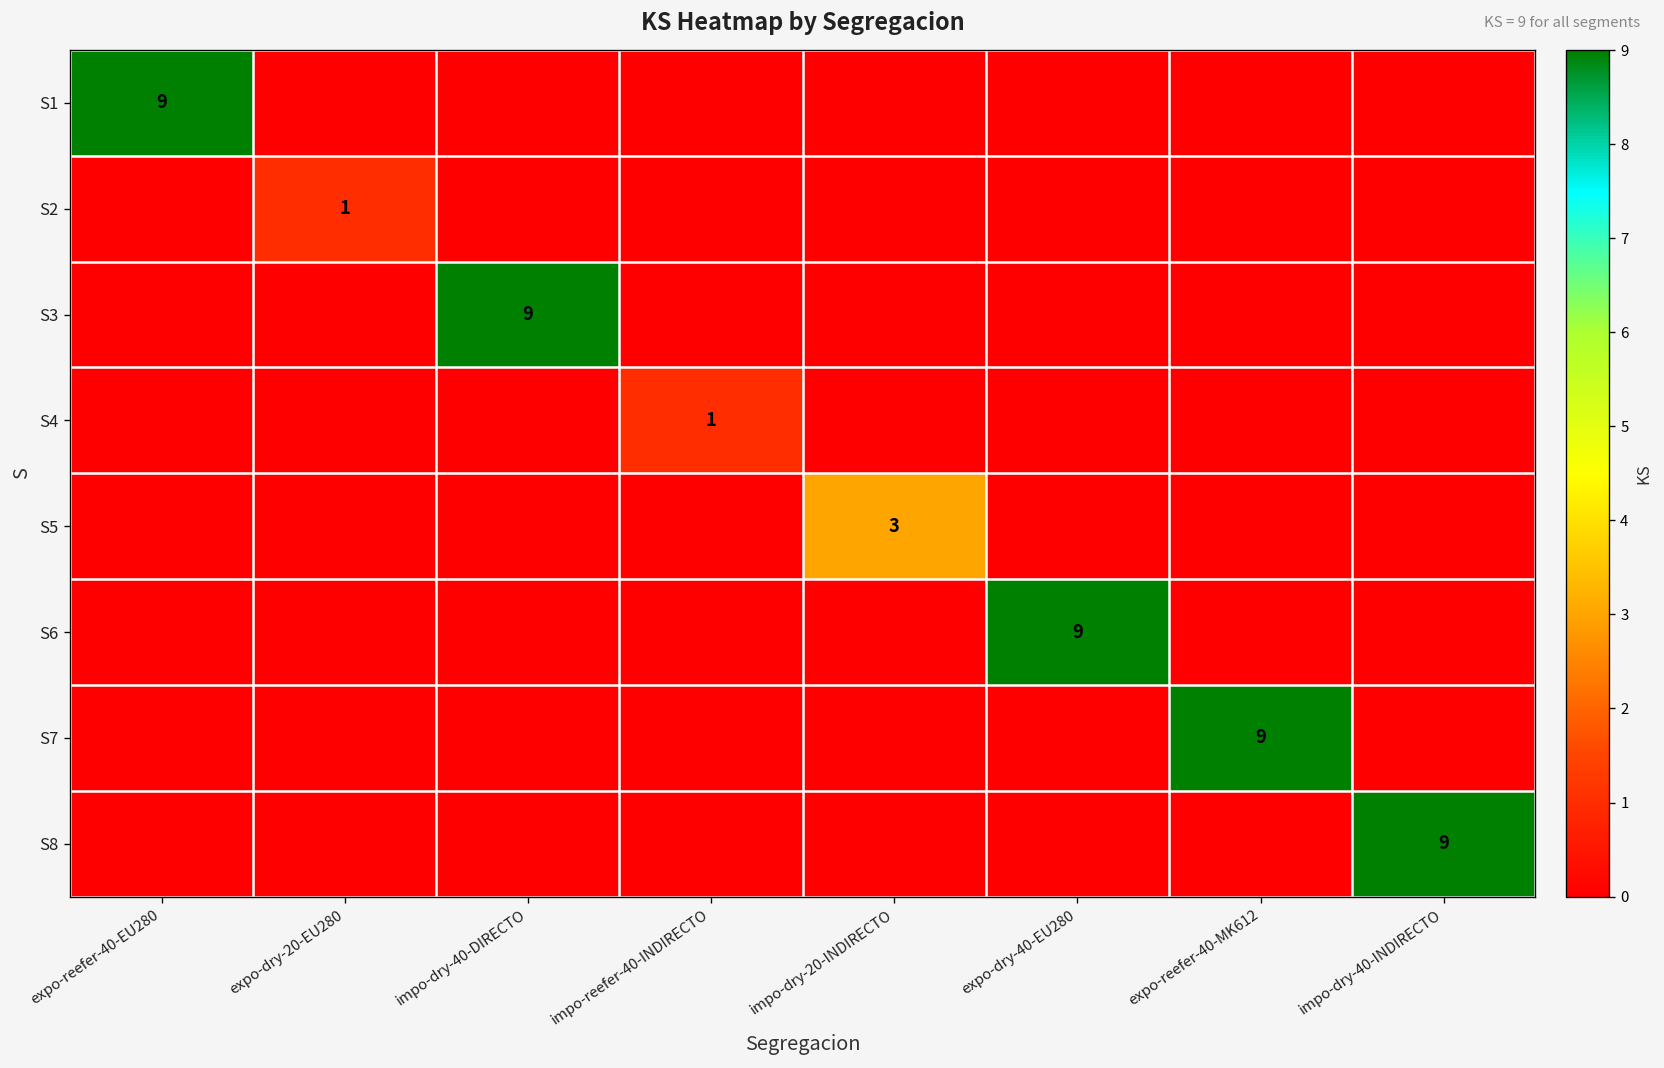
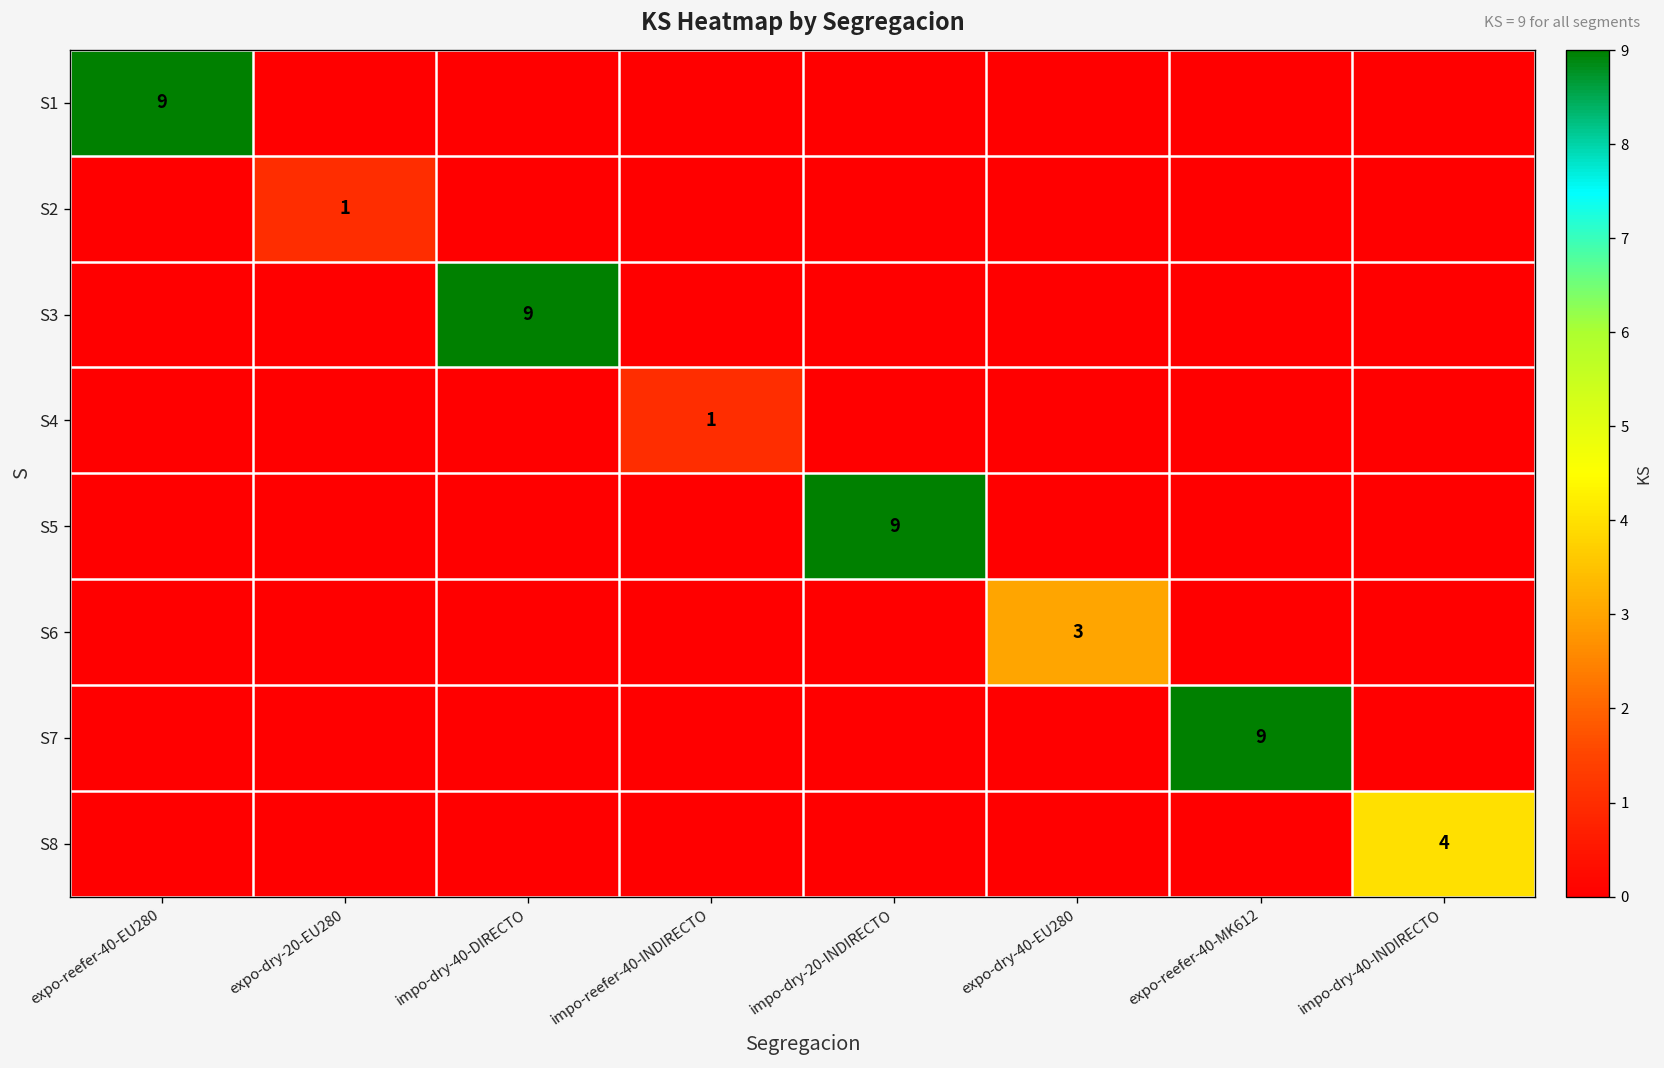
S5, impo-dry-20-INDIRECTO: 3 -> 9
S6, expo-dry-40-EU280: 9 -> 3
S8, impo-dry-40-INDIRECTO: 9 -> 4
